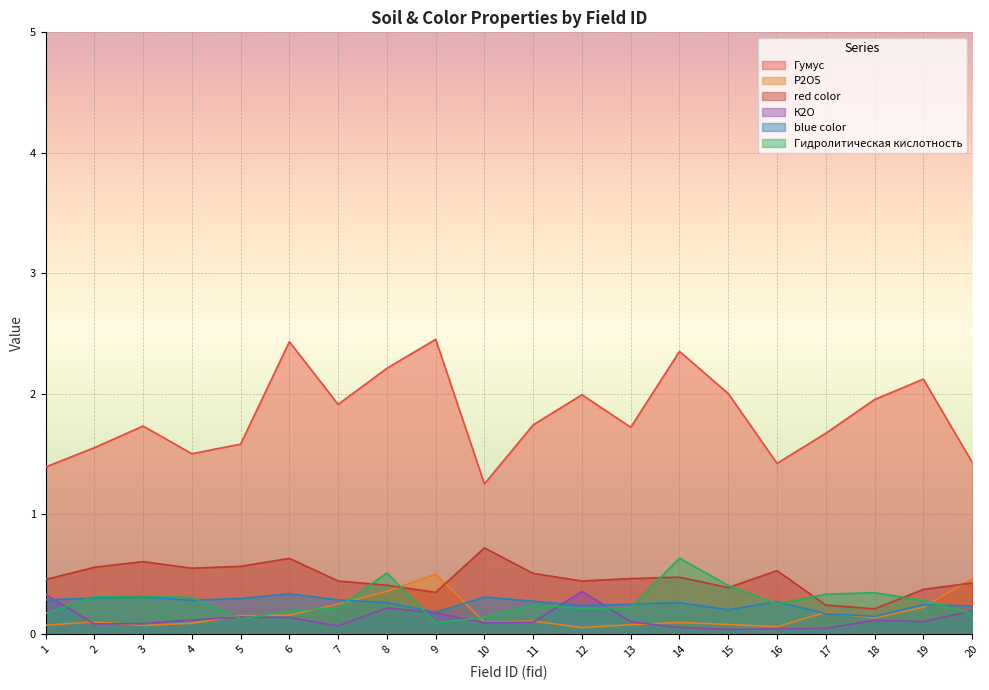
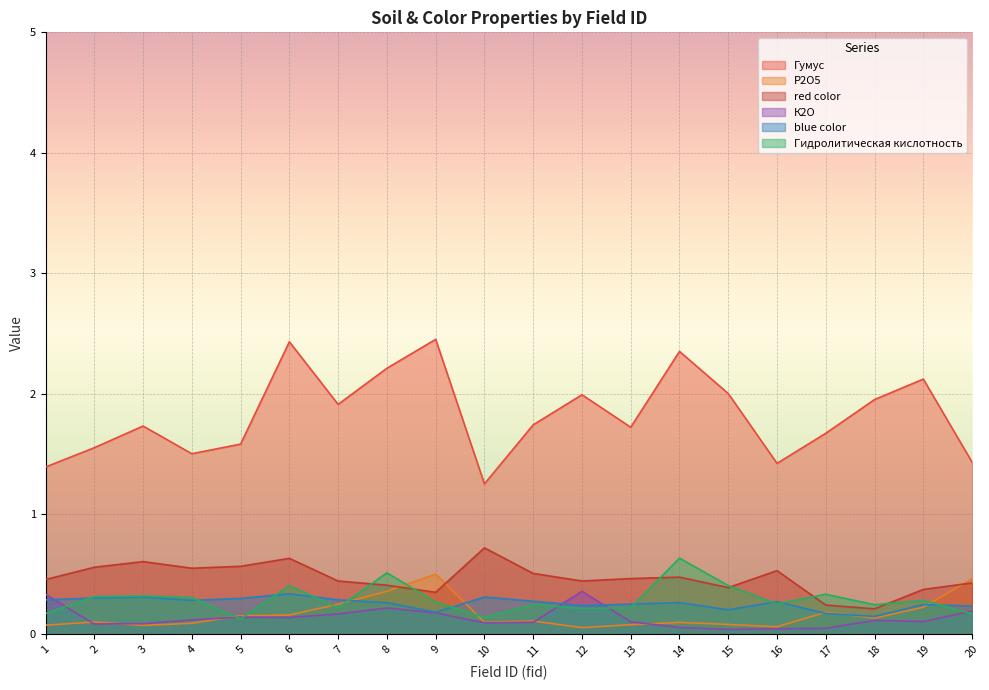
Гидролитическая кислотность, 6: 0.19 -> 0.40
К2О, 7: 0.07 -> 0.17
Гидролитическая кислотность, 9: 0.10 -> 0.27
Гидролитическая кислотность, 18: 0.35 -> 0.25
